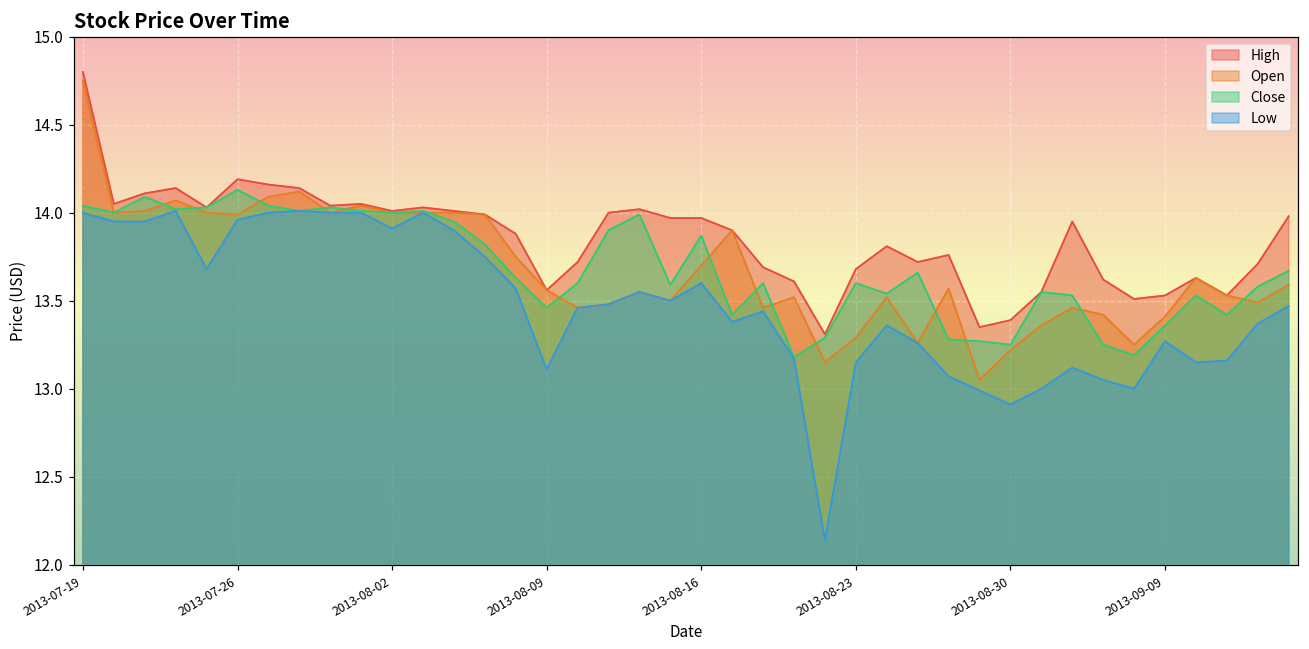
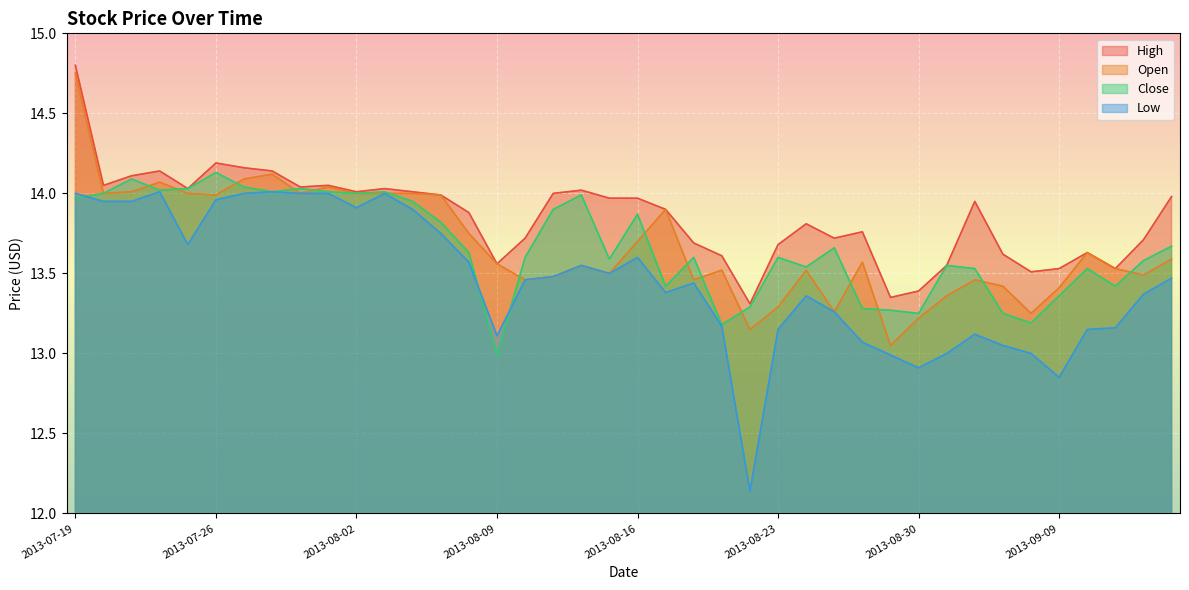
Close, 2013-07-19: 14.04 -> 13.97
Close, 2013-08-09: 13.46 -> 12.99
Low, 2013-09-09: 13.27 -> 12.85
